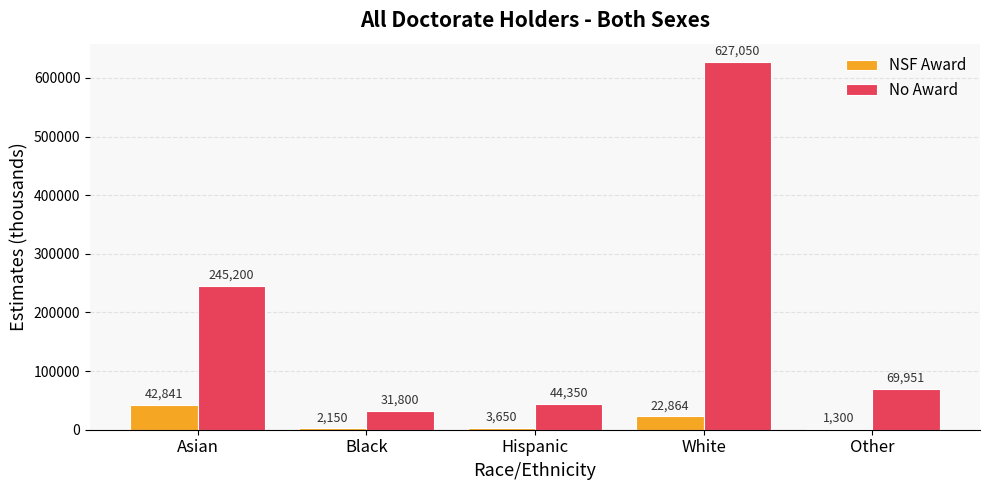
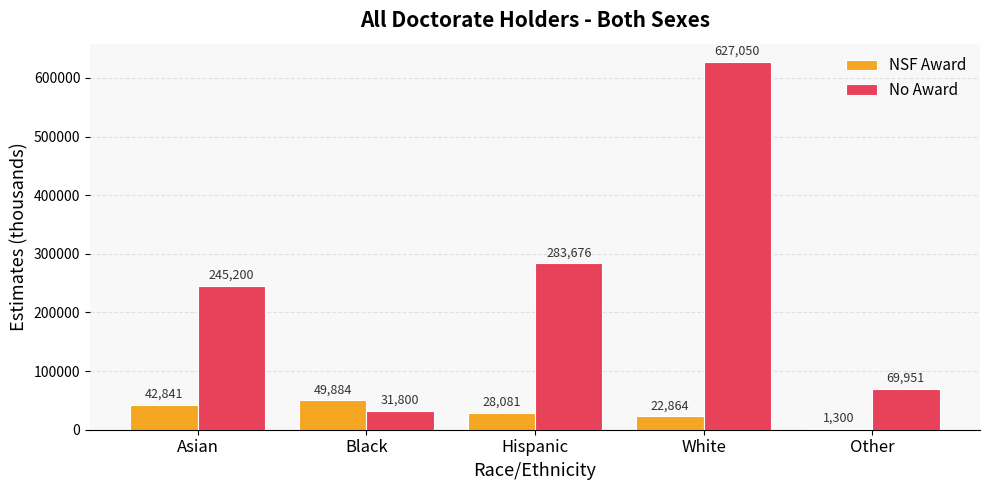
NSF Award, Black: 2,150 -> 49,884
NSF Award, Hispanic: 3,650 -> 28,081
No Award, Hispanic: 44,350 -> 283,676
